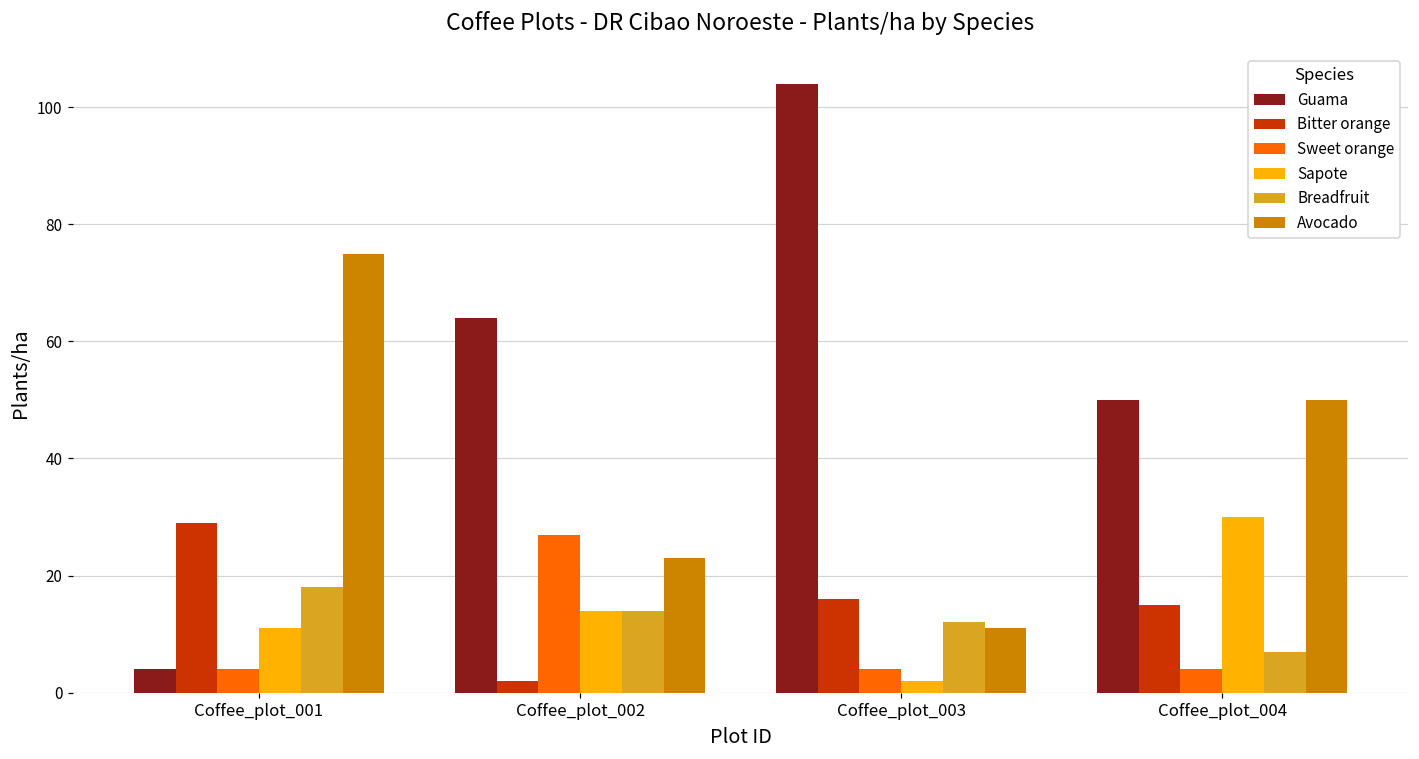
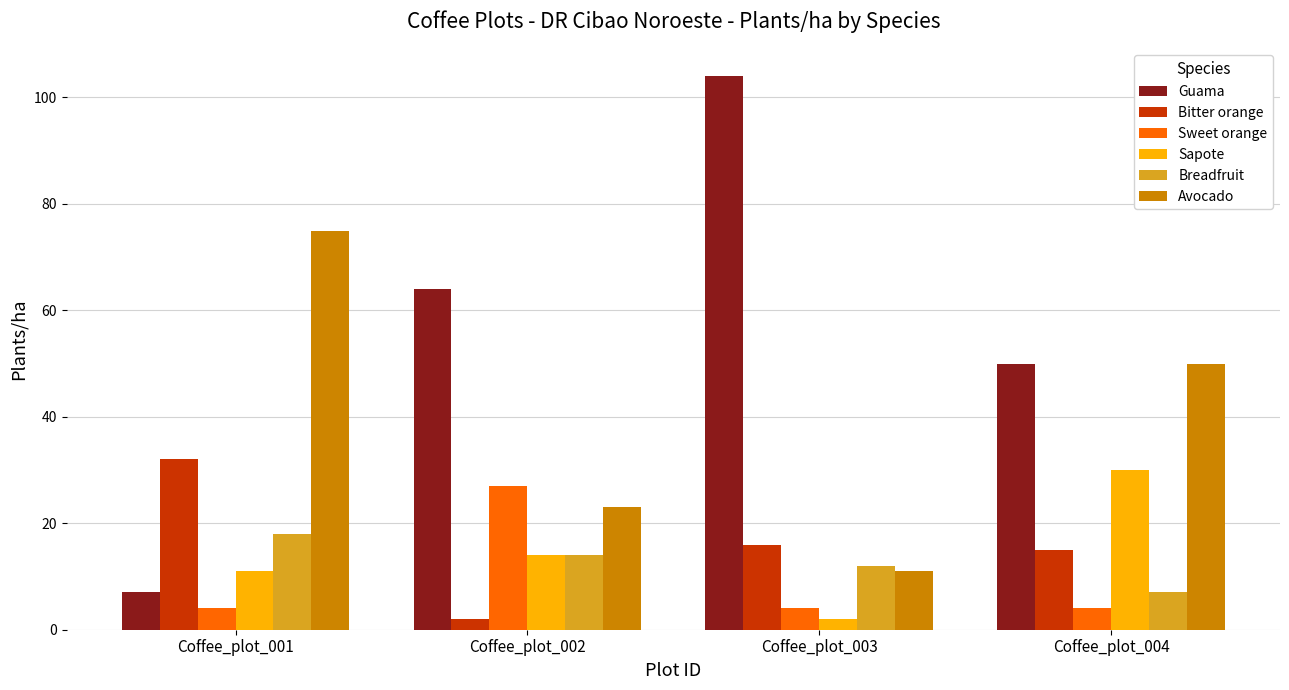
Guama, Coffee_plot_001: 4 -> 7
Bitter orange, Coffee_plot_001: 29 -> 32
